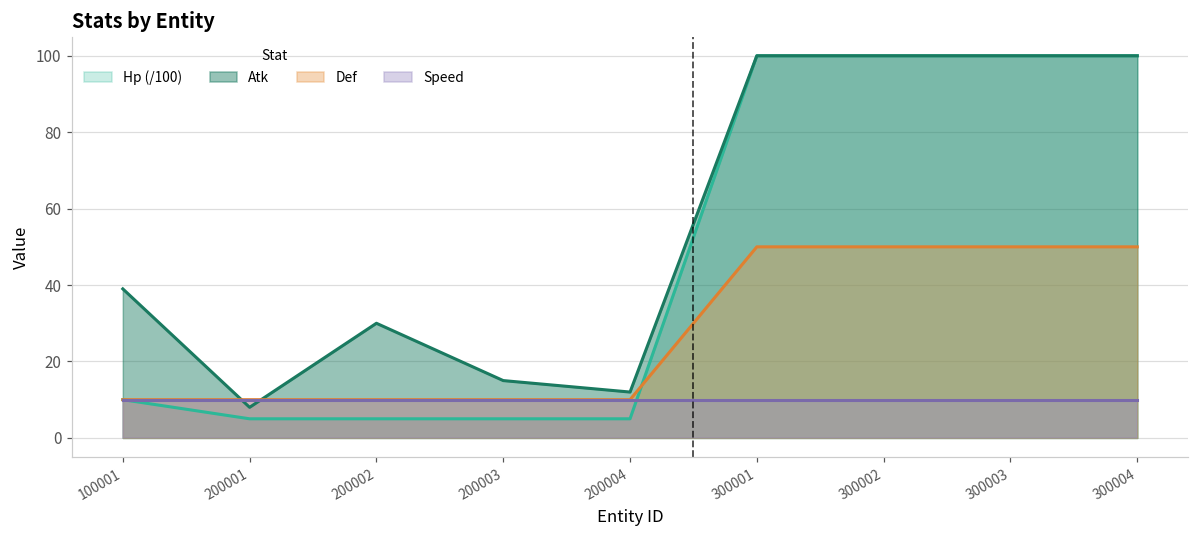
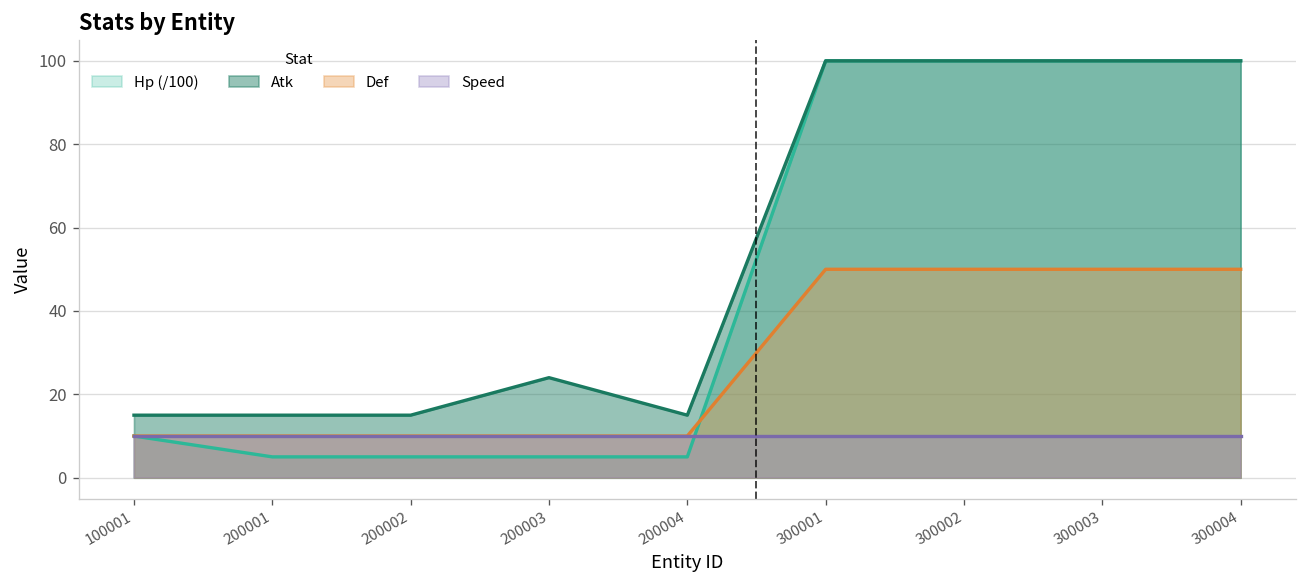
Atk, 100001: 39 -> 15
Atk, 200001: 8 -> 15
Atk, 200002: 30 -> 15
Atk, 200003: 15 -> 24
Atk, 200004: 12 -> 15
